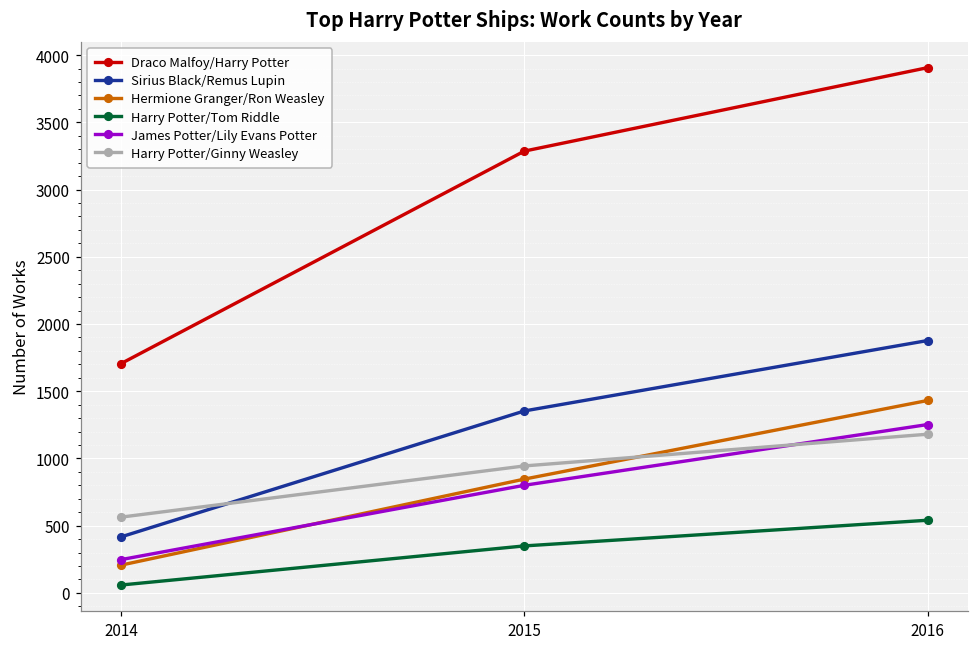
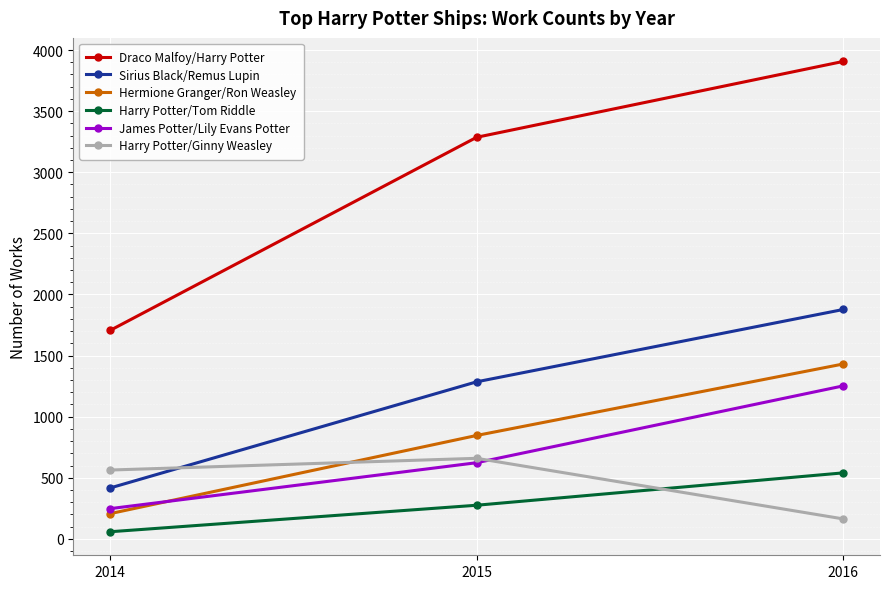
Sirius Black/Remus Lupin, 2015: 1350 -> 1290
Harry Potter/Tom Riddle, 2015: 350 -> 280
James Potter/Lily Evans Potter, 2015: 800 -> 620
Harry Potter/Ginny Weasley, 2015: 940 -> 660
Harry Potter/Ginny Weasley, 2016: 1180 -> 160
